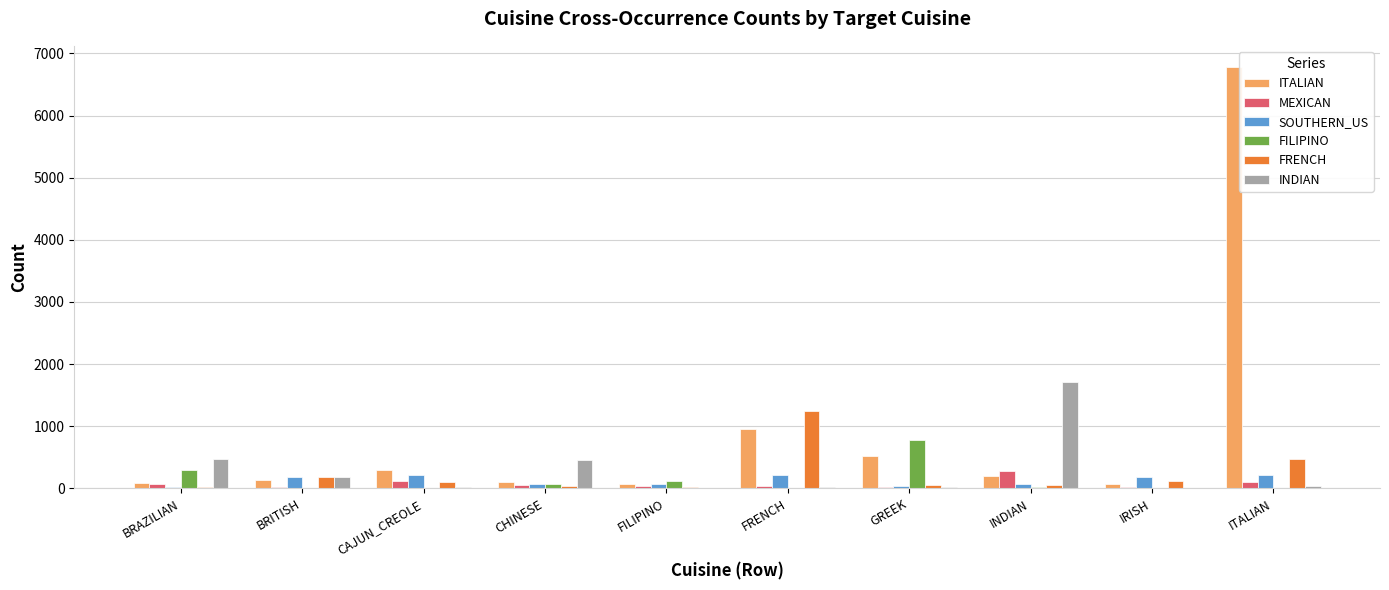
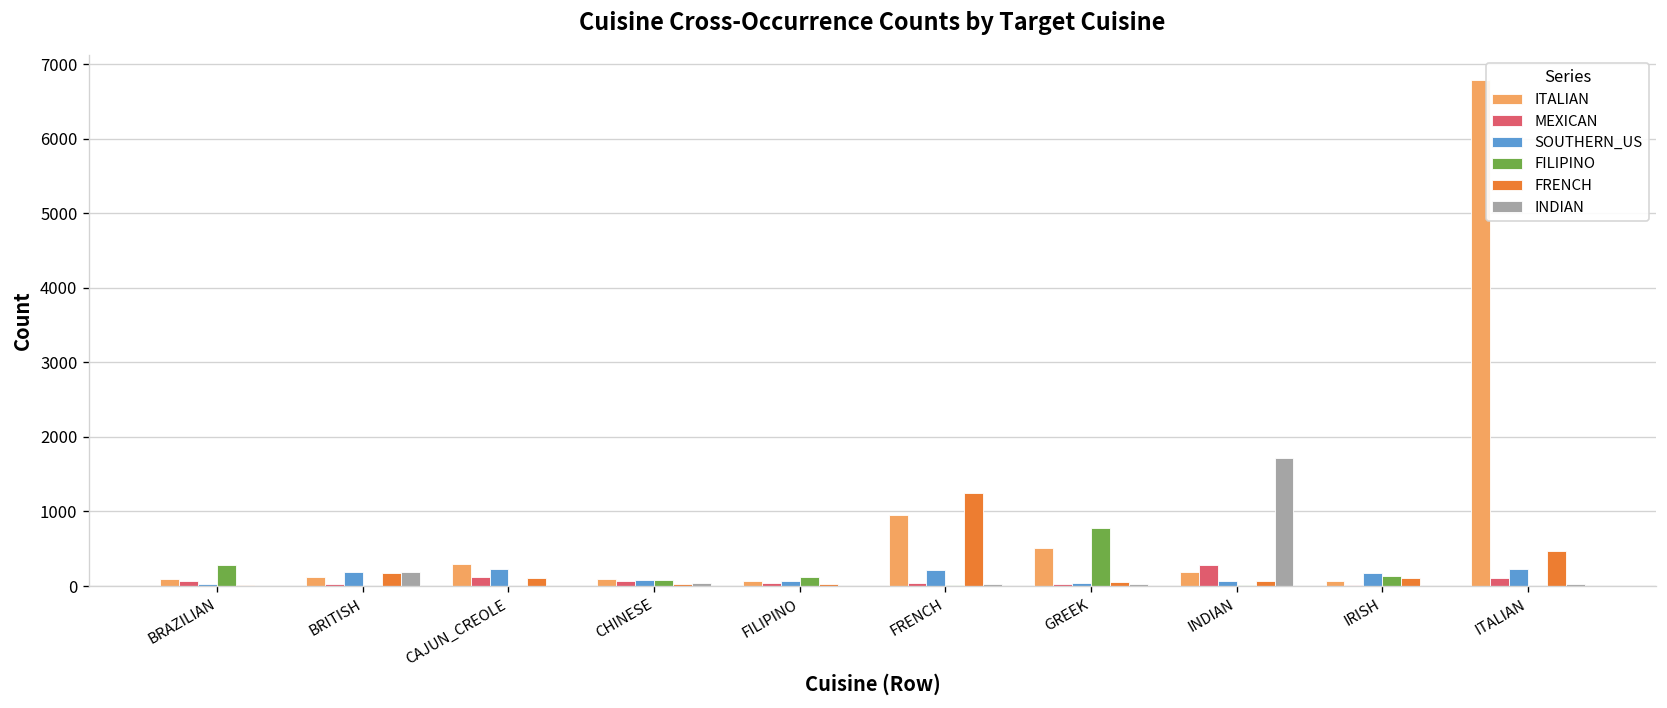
INDIAN, BRAZILIAN: 500 -> 0
INDIAN, CHINESE: 500 -> 0
FILIPINO, IRISH: 0 -> 100
